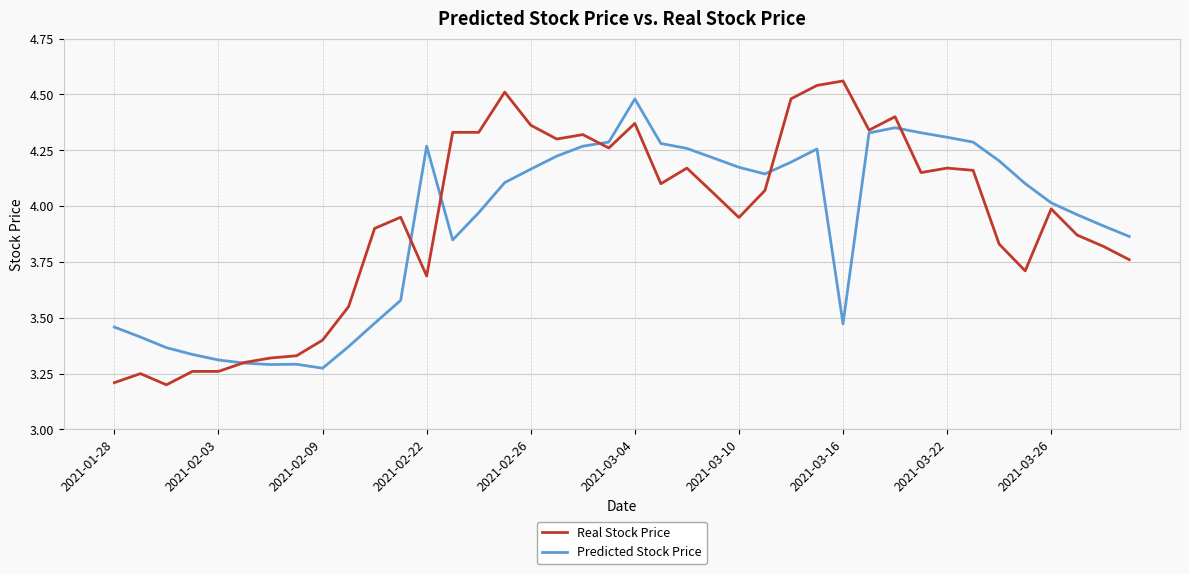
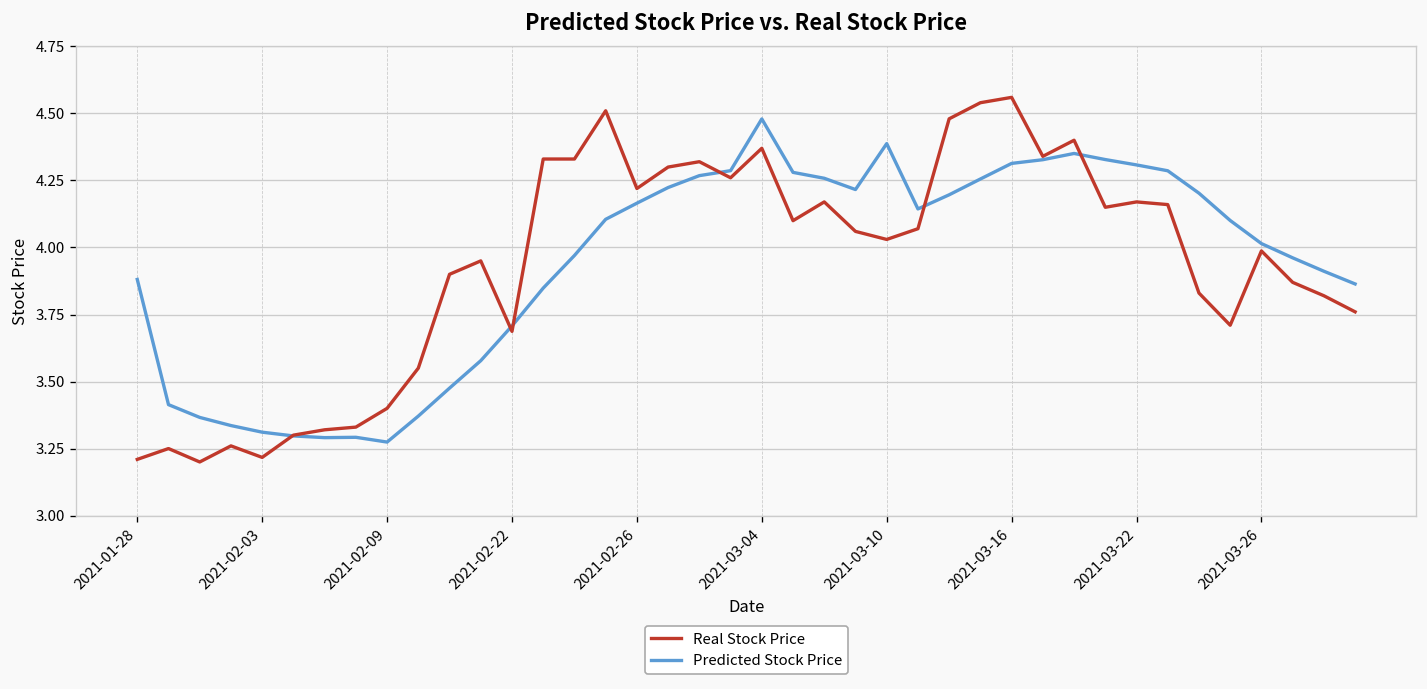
Predicted Stock Price, 2021-01-28: 3.46 -> 3.88
Real Stock Price, 2021-02-03: 3.26 -> 3.22
Predicted Stock Price, 2021-02-22: 4.27 -> 3.71
Real Stock Price, 2021-02-26: 4.36 -> 4.22
Real Stock Price, 2021-03-10: 3.95 -> 4.03
Predicted Stock Price, 2021-03-10: 4.17 -> 4.39
Predicted Stock Price, 2021-03-16: 3.47 -> 4.31
